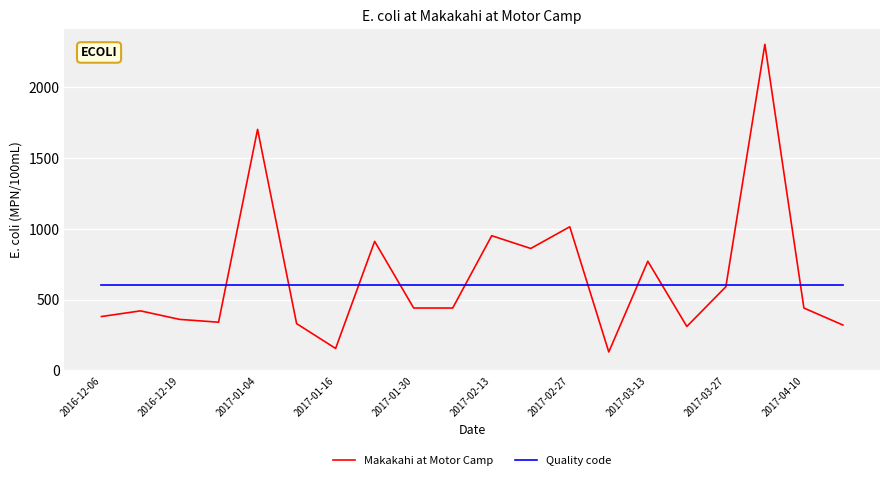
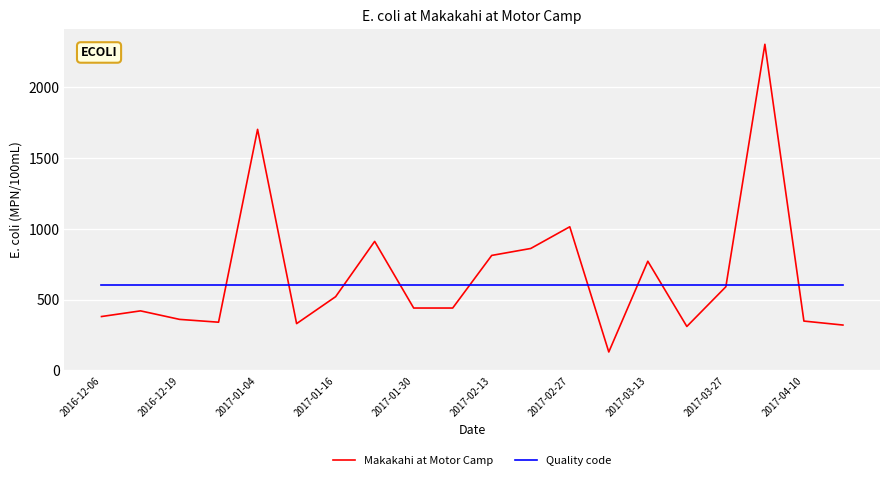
Makakahi at Motor Camp, 2017-01-16: 160 -> 520
Makakahi at Motor Camp, 2017-02-13: 950 -> 810
Makakahi at Motor Camp, 2017-04-10: 440 -> 350
